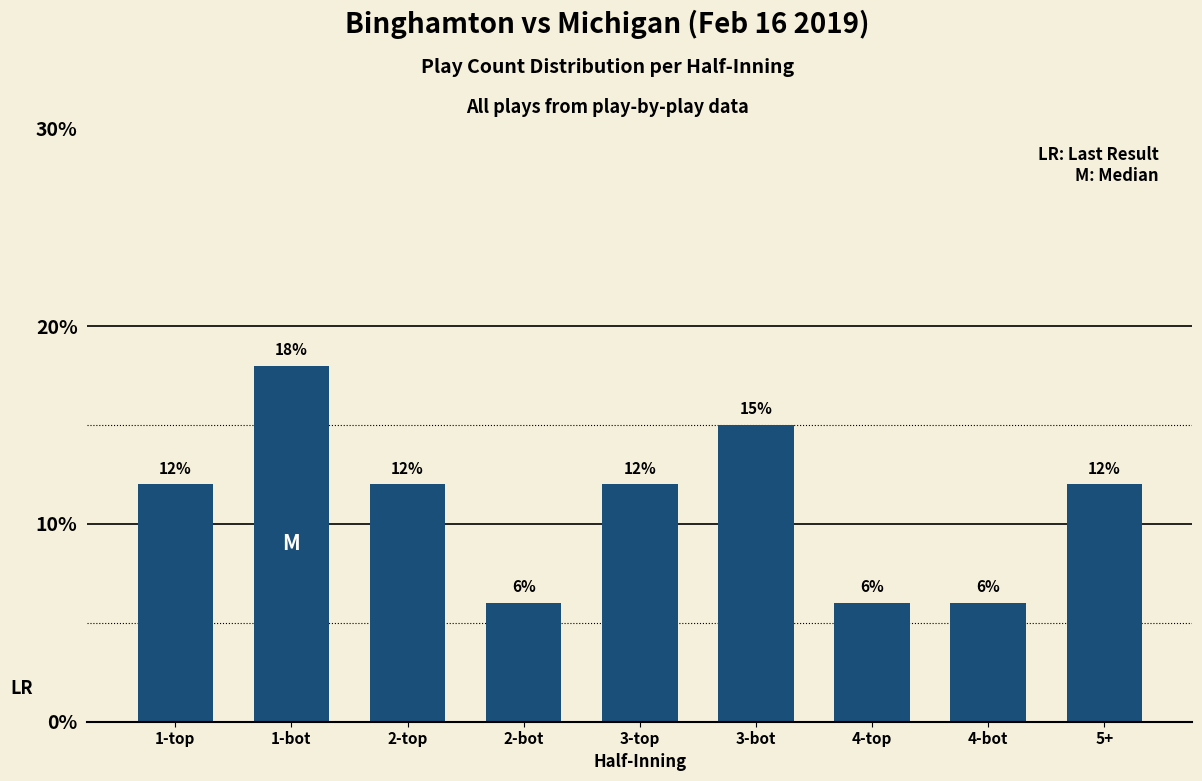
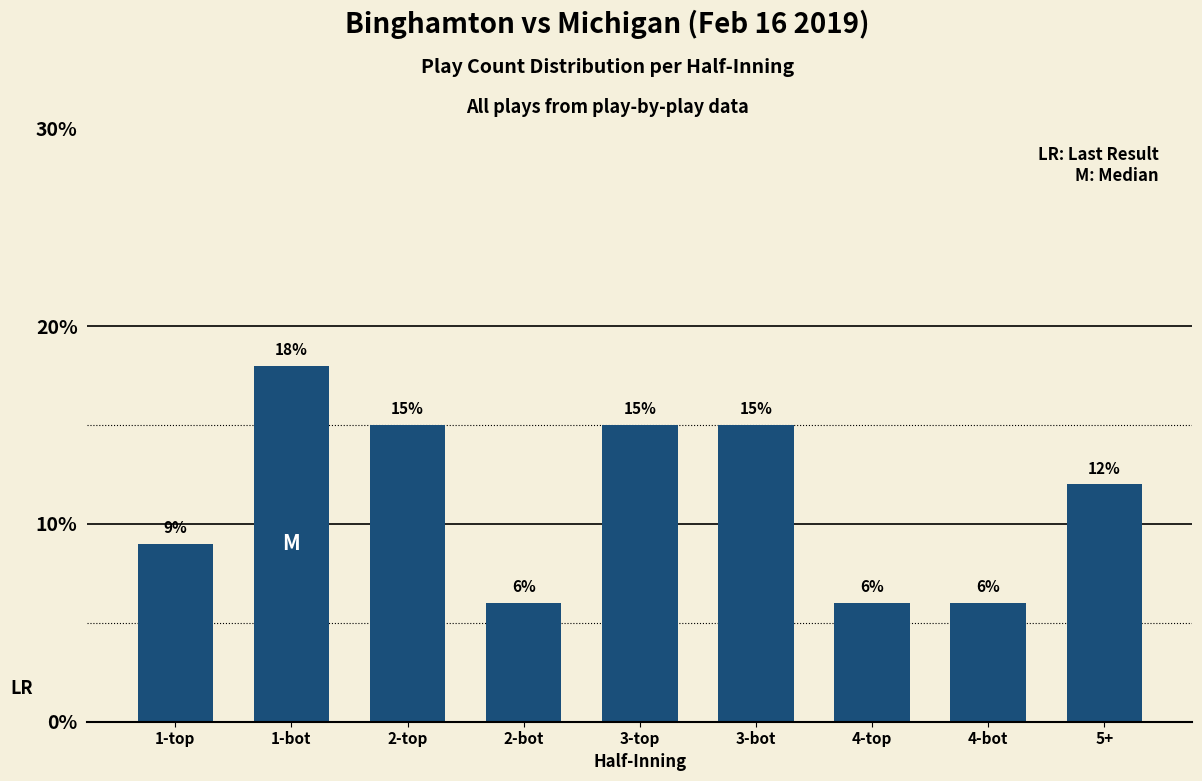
1-top: 12% -> 9%
2-top: 12% -> 15%
3-top: 12% -> 15%
